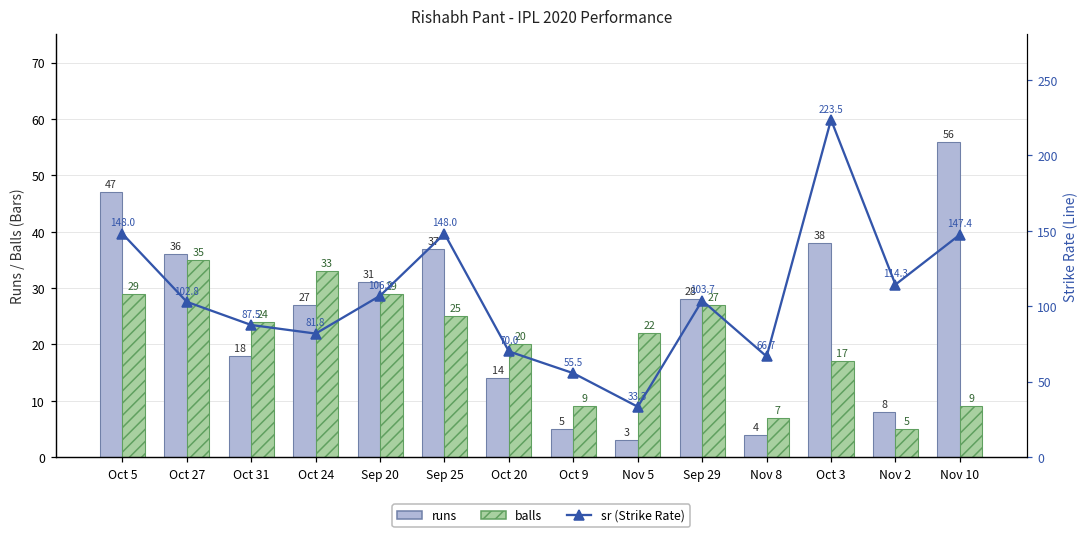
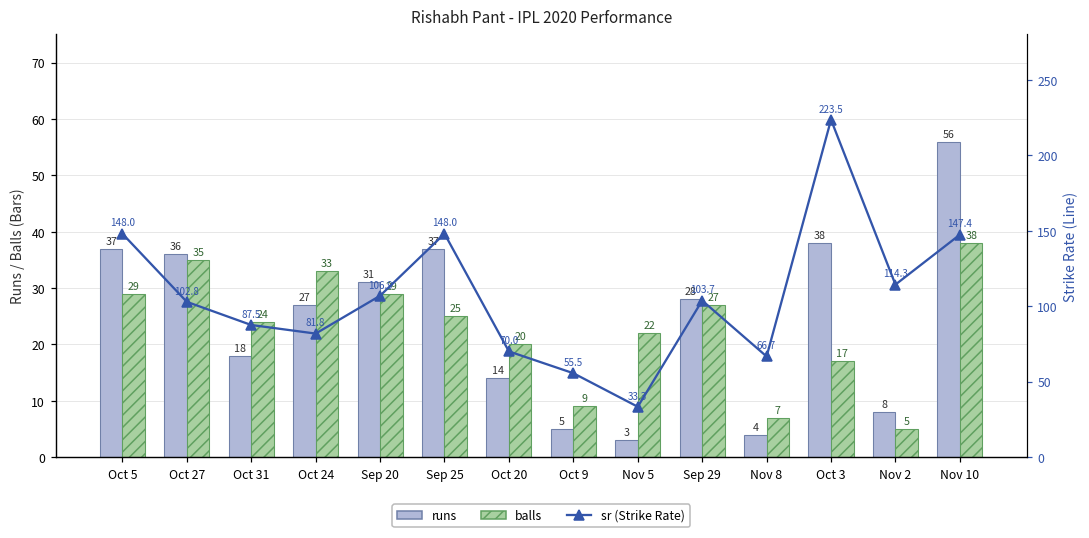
runs, Oct 5: 47 -> 37
balls, Nov 10: 9 -> 38
